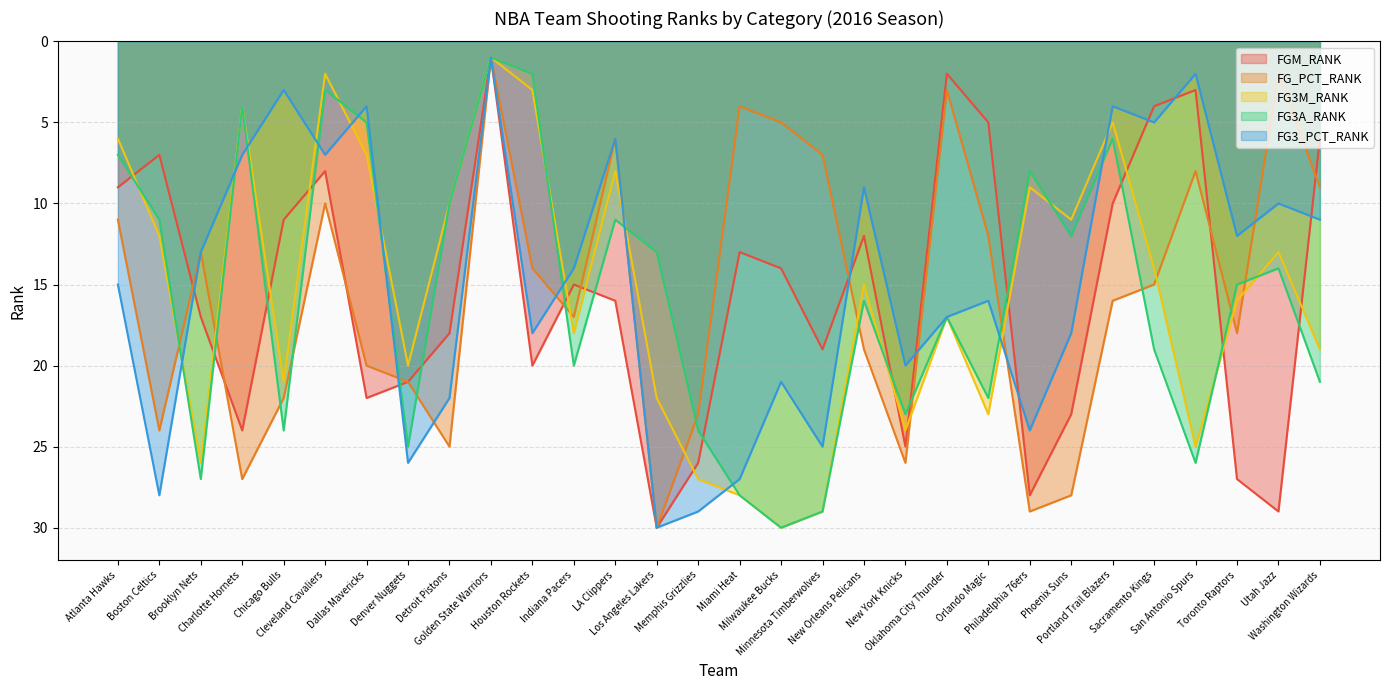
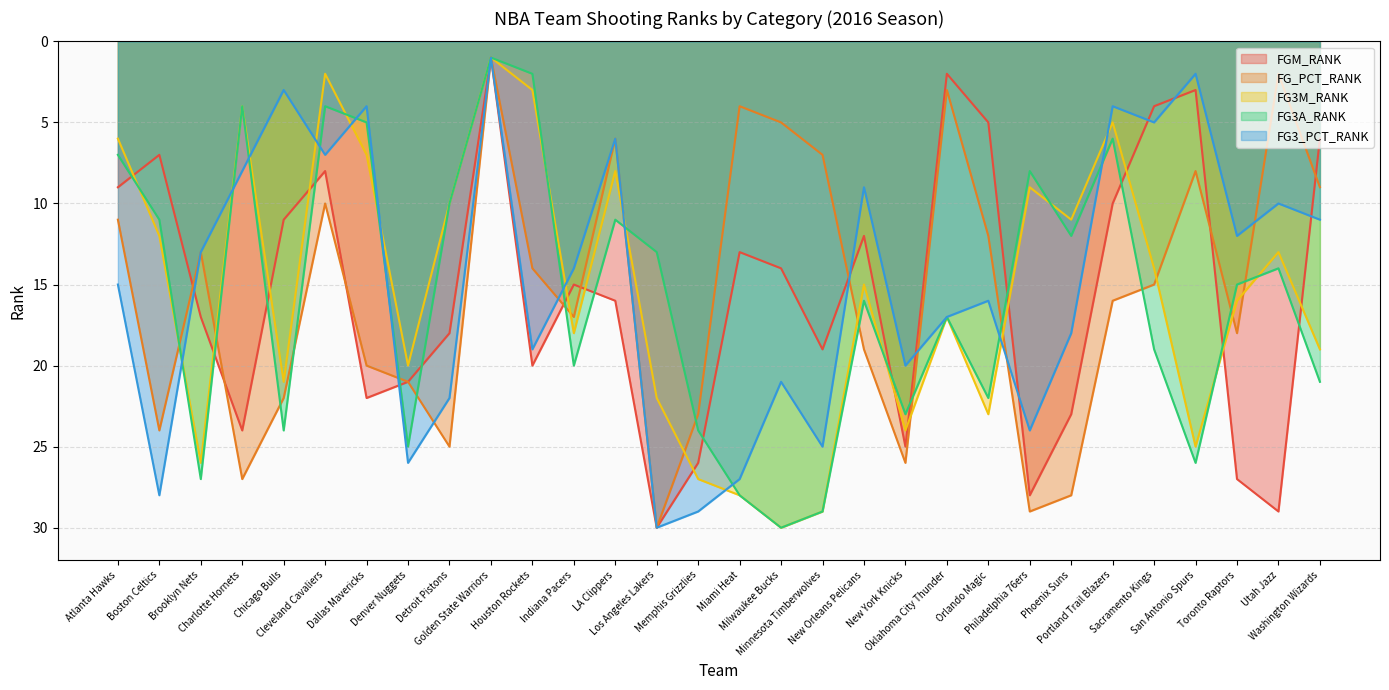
FG3_PCT_RANK, Charlotte Hornets: 7 -> 8
FG3A_RANK, Cleveland Cavaliers: 3 -> 4
FG3_PCT_RANK, Houston Rockets: 18 -> 19
